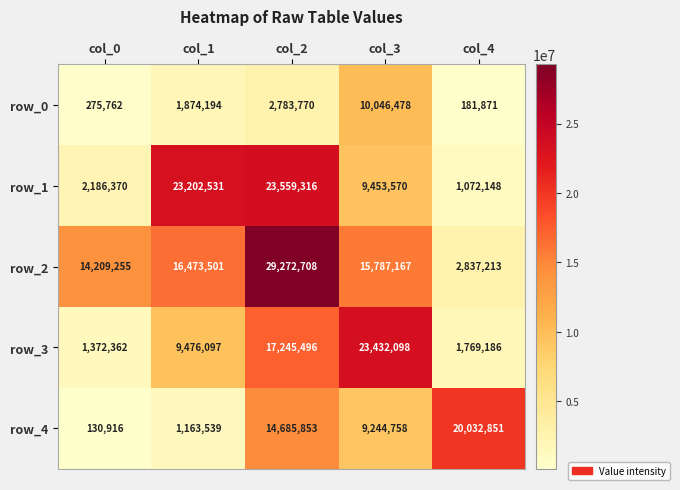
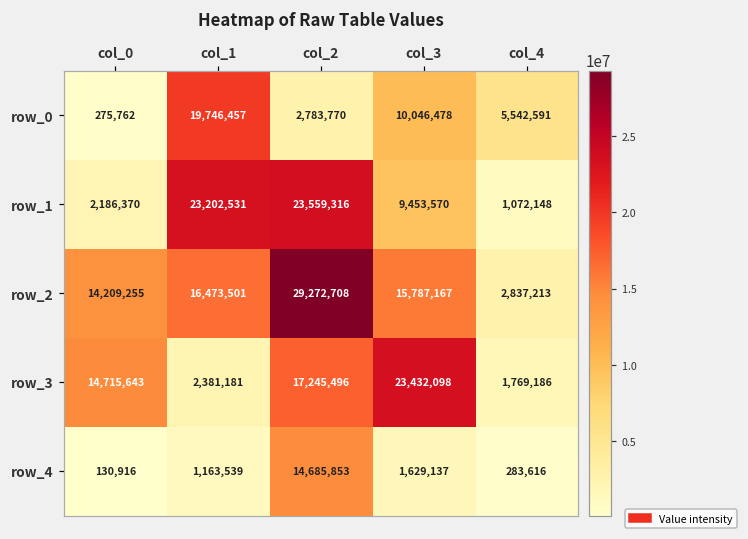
row_0, col_1: 1,874,194 -> 19,746,457
row_0, col_4: 181,871 -> 5,542,591
row_3, col_0: 1,372,362 -> 14,715,643
row_3, col_1: 9,476,097 -> 2,381,181
row_4, col_3: 9,244,758 -> 1,629,137
row_4, col_4: 20,032,851 -> 283,616
